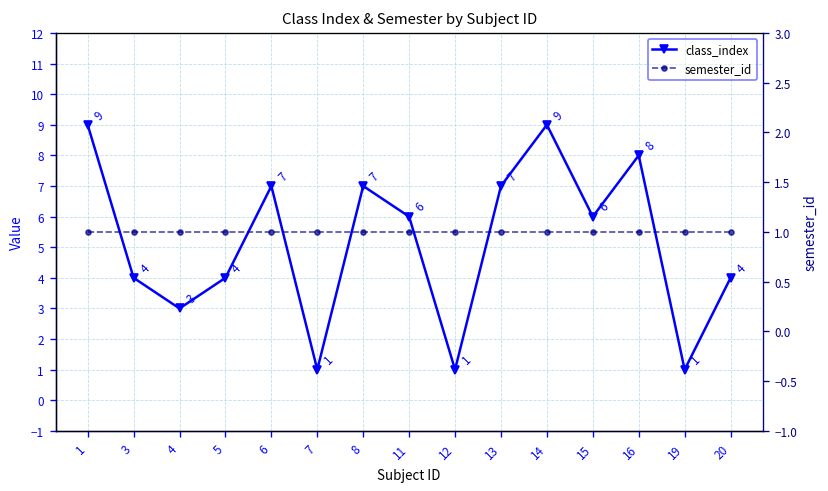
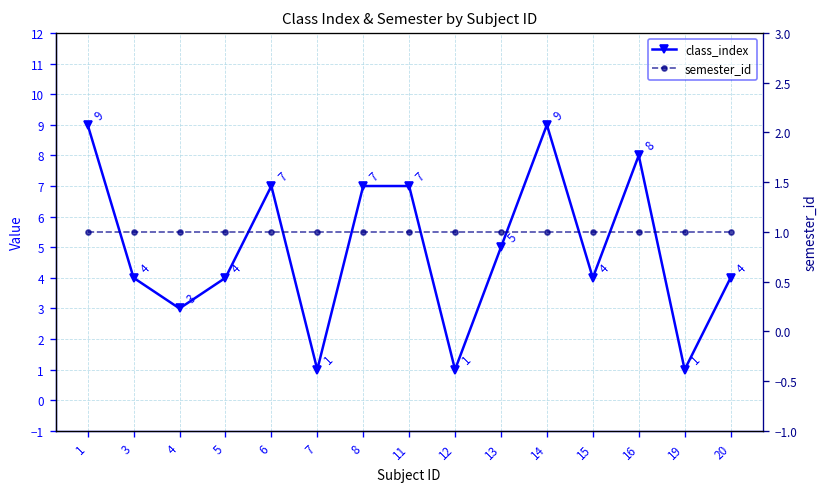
class_index, 11: 6 -> 7
class_index, 13: 7 -> 5
class_index, 15: 6 -> 4
